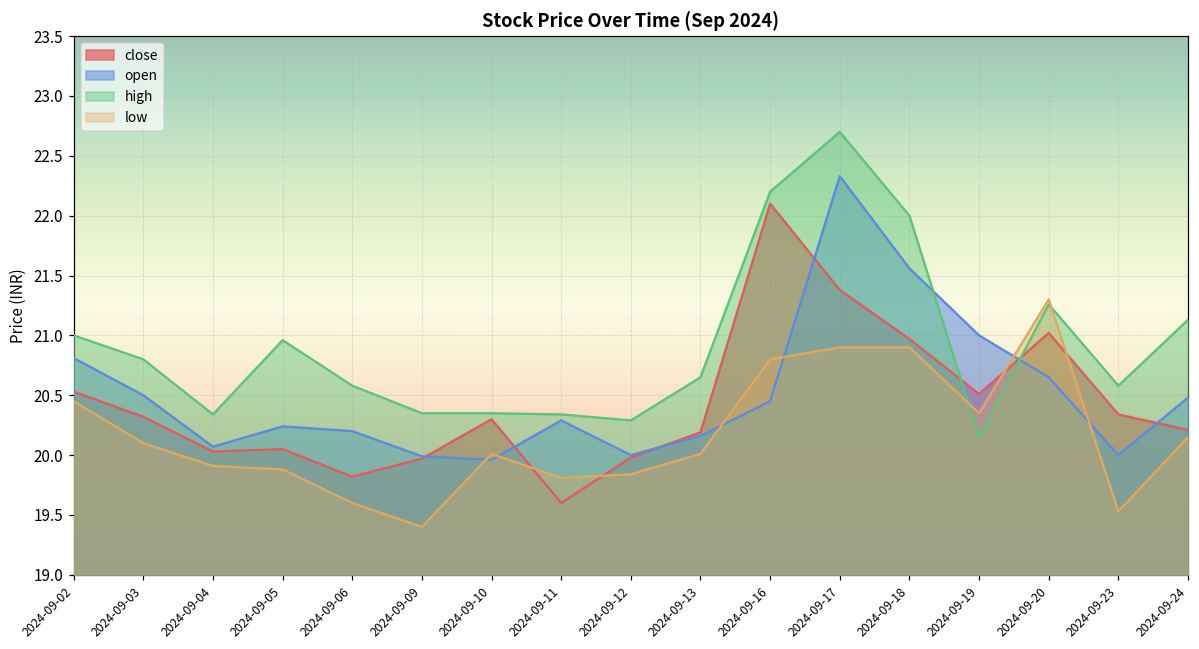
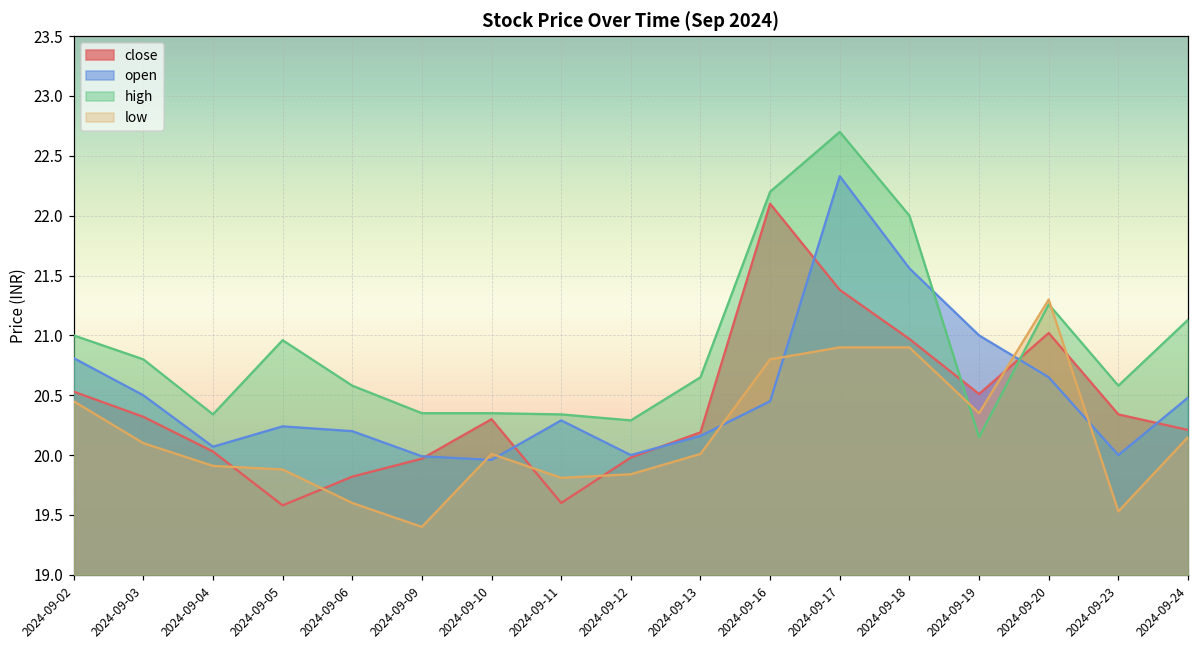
close, 2024-09-05: 20.05 -> 19.58
